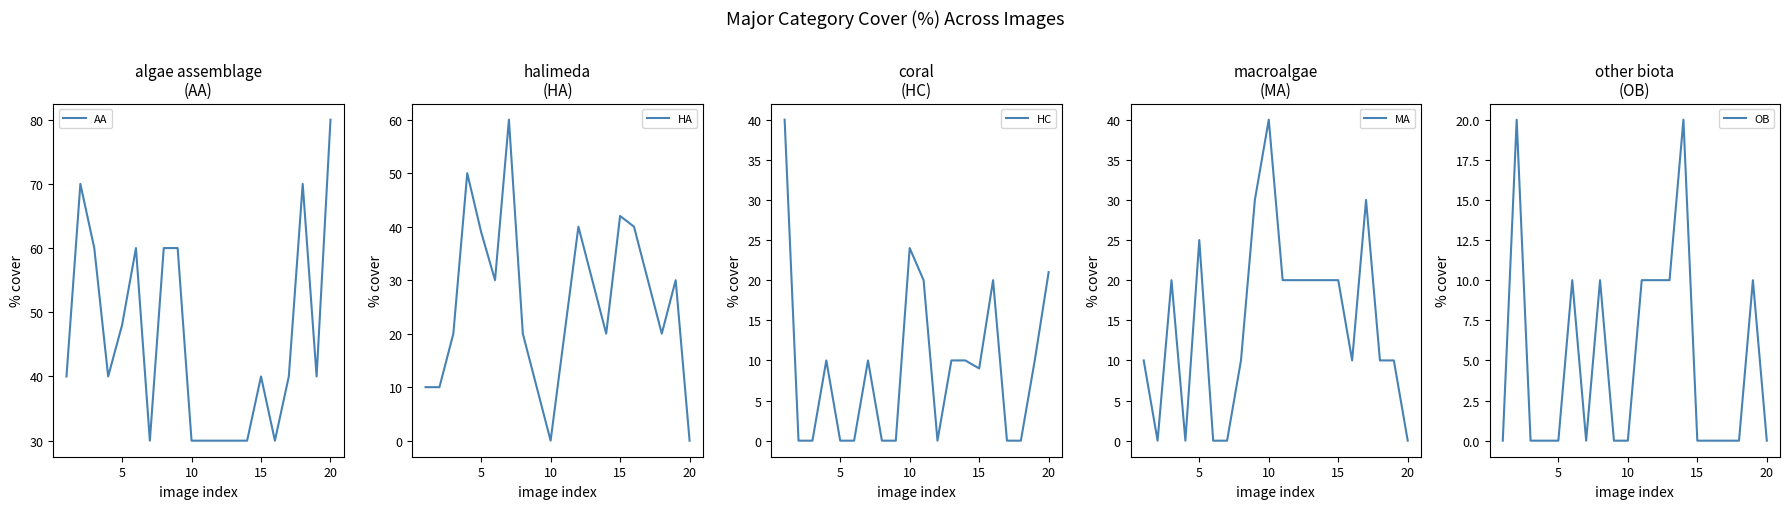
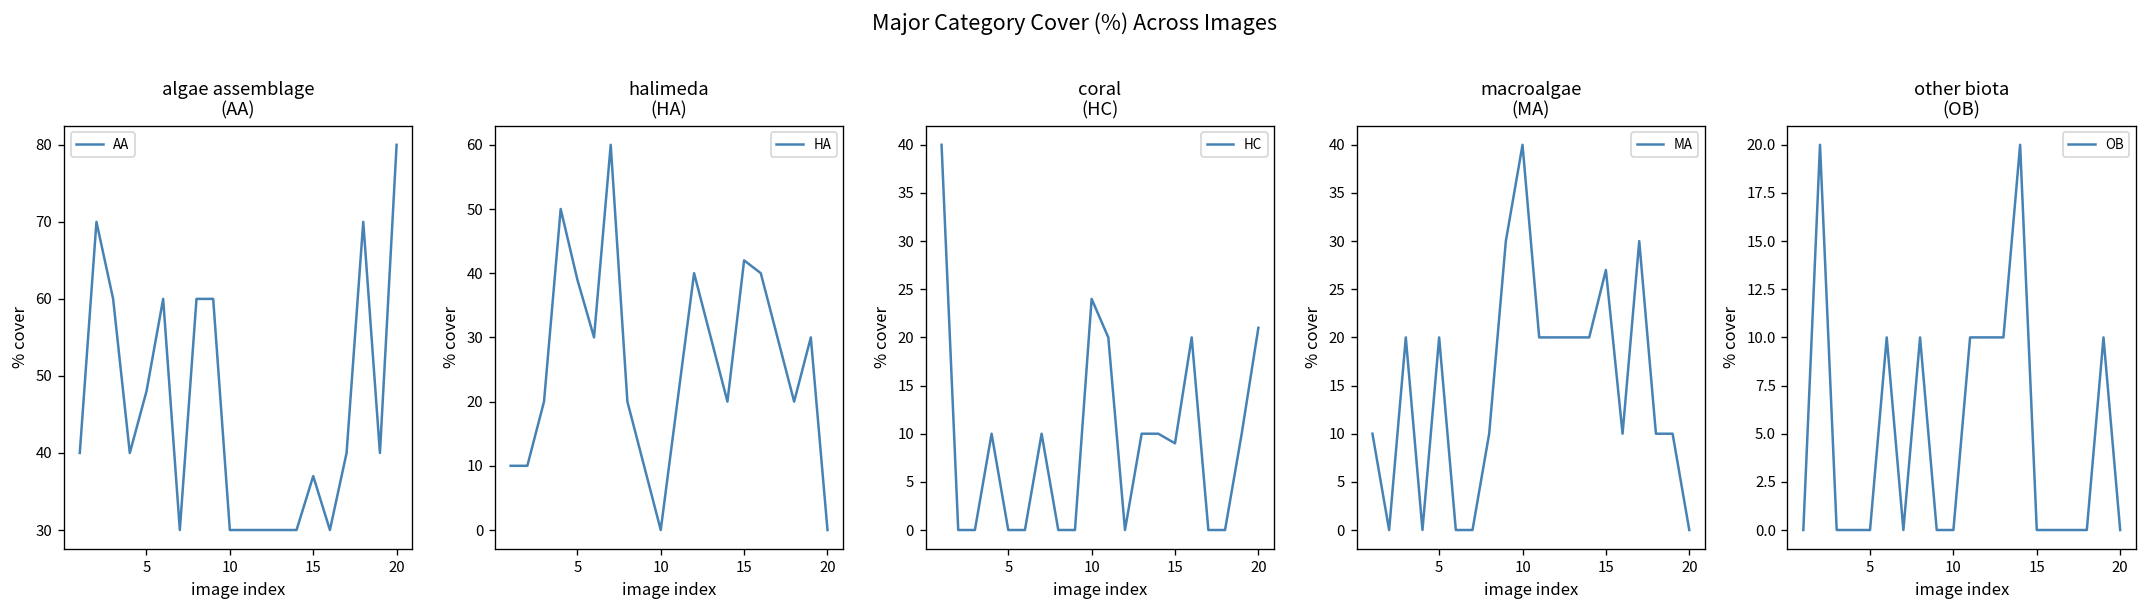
algae assemblage (AA), 15: 40 -> 37
macroalgae (MA), 5: 25 -> 20
macroalgae (MA), 15: 20 -> 27
